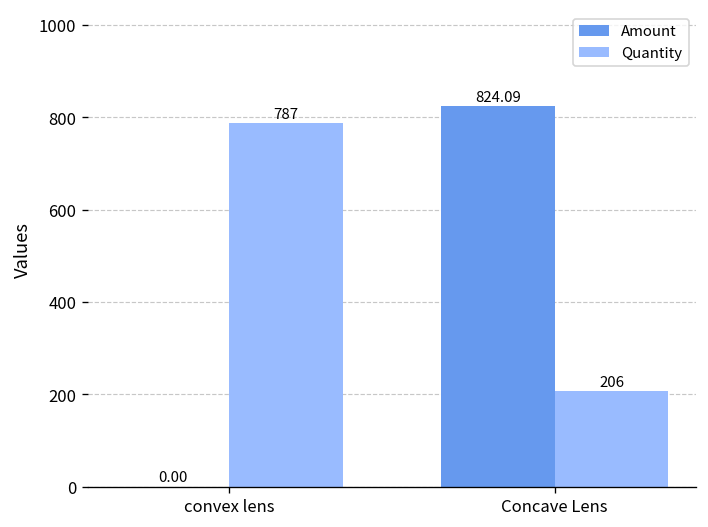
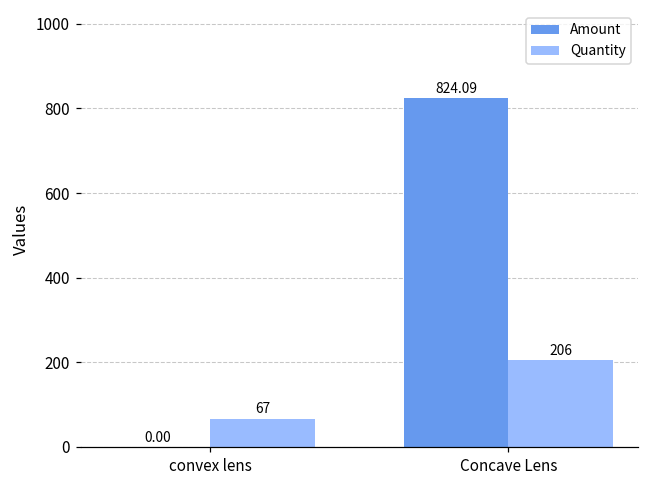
Quantity, convex lens: 787 -> 67
